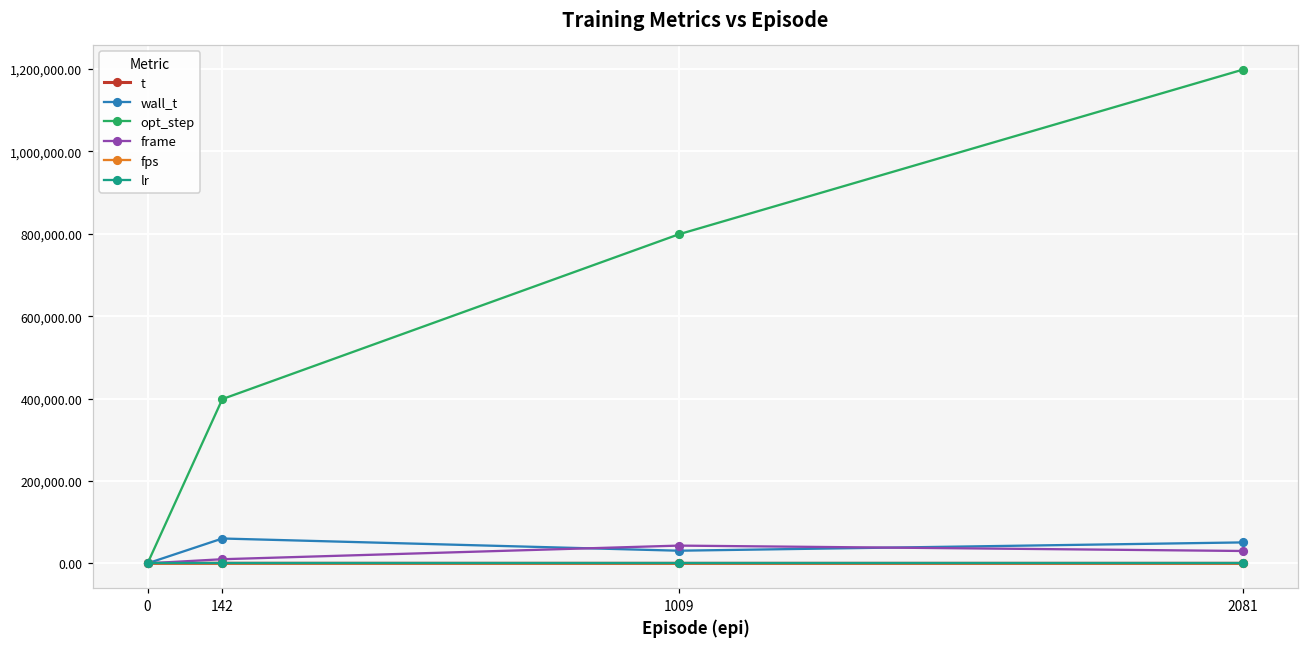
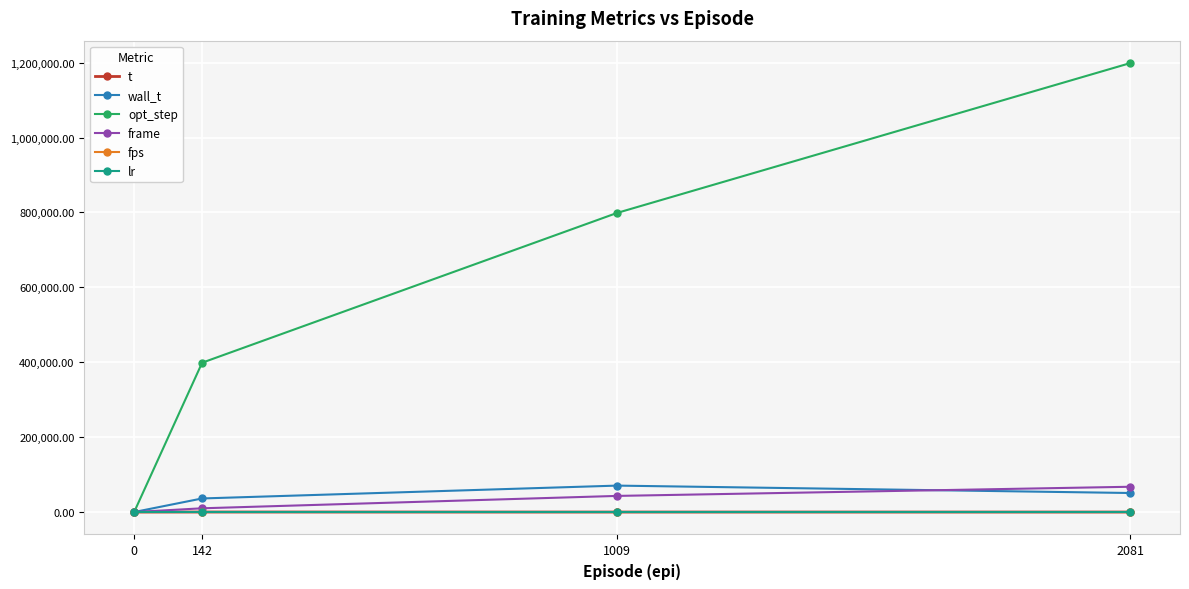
wall_t, 142: 60,000 -> 40,000
wall_t, 1009: 30,000 -> 70,000
frame, 2081: 30,000 -> 70,000
